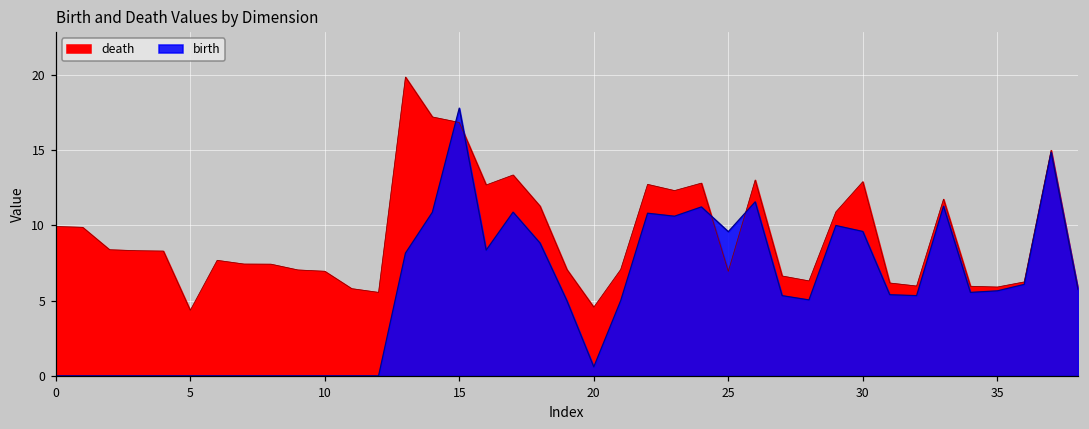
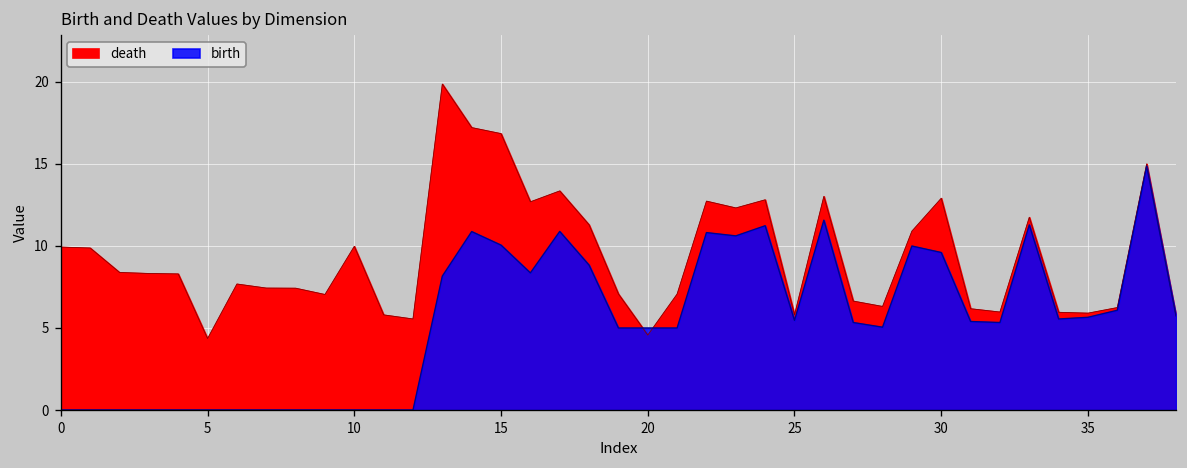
death, 10: 7.0 -> 10.0
birth, 15: 17.8 -> 10.1
birth, 20: 0.6 -> 5.0
death, 25: 6.9 -> 5.8
birth, 25: 9.6 -> 5.5
